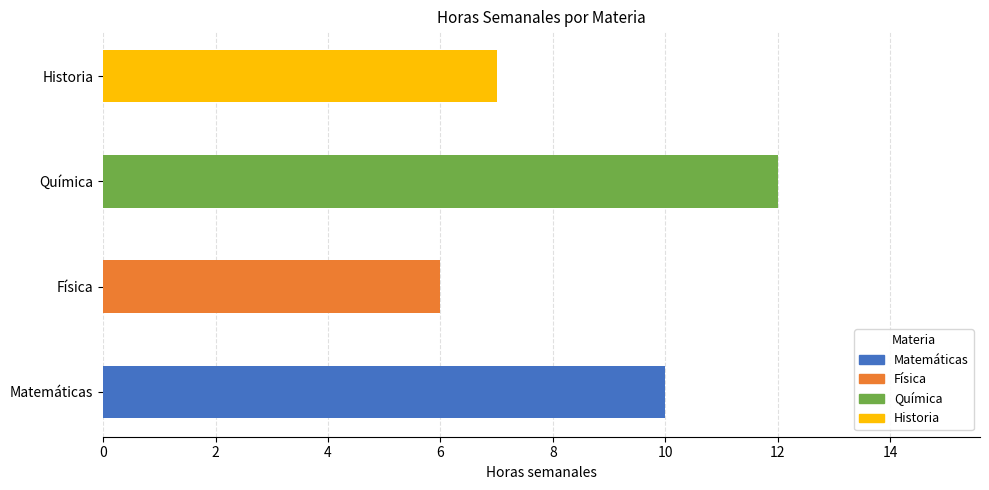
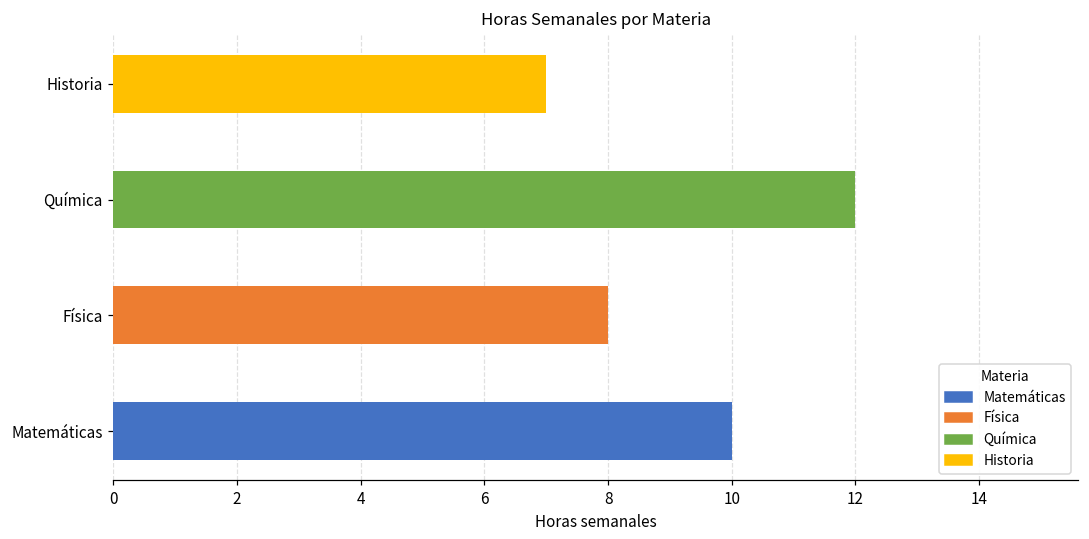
Física: 6 -> 8
